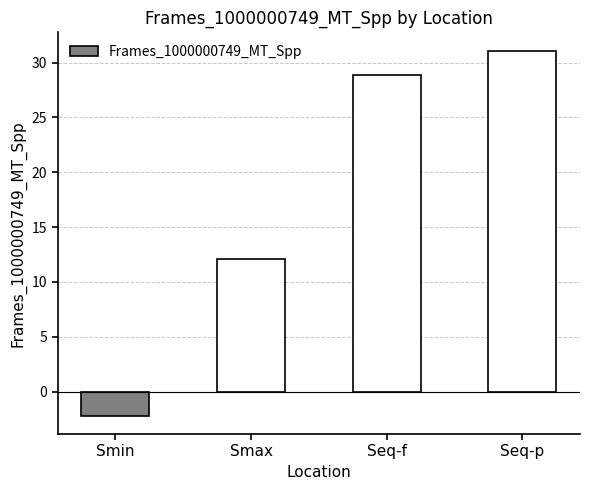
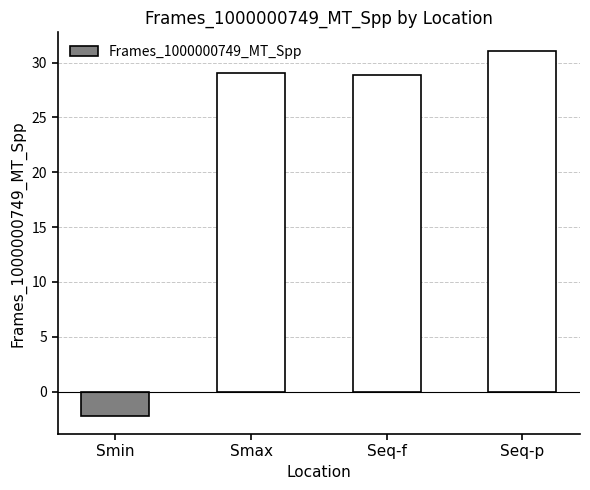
Smax: 12.1 -> 29.1
